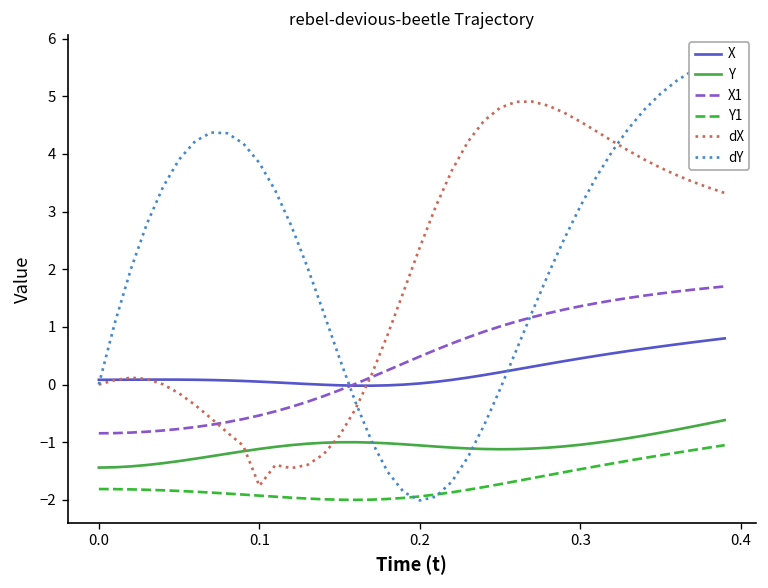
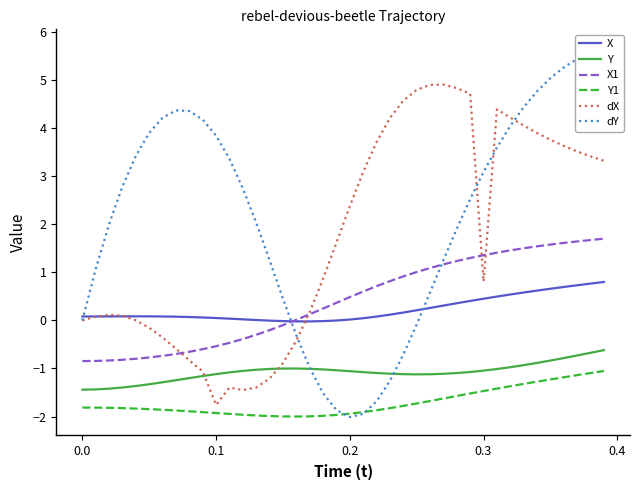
dX, 0.3: 4.6 -> 0.8
